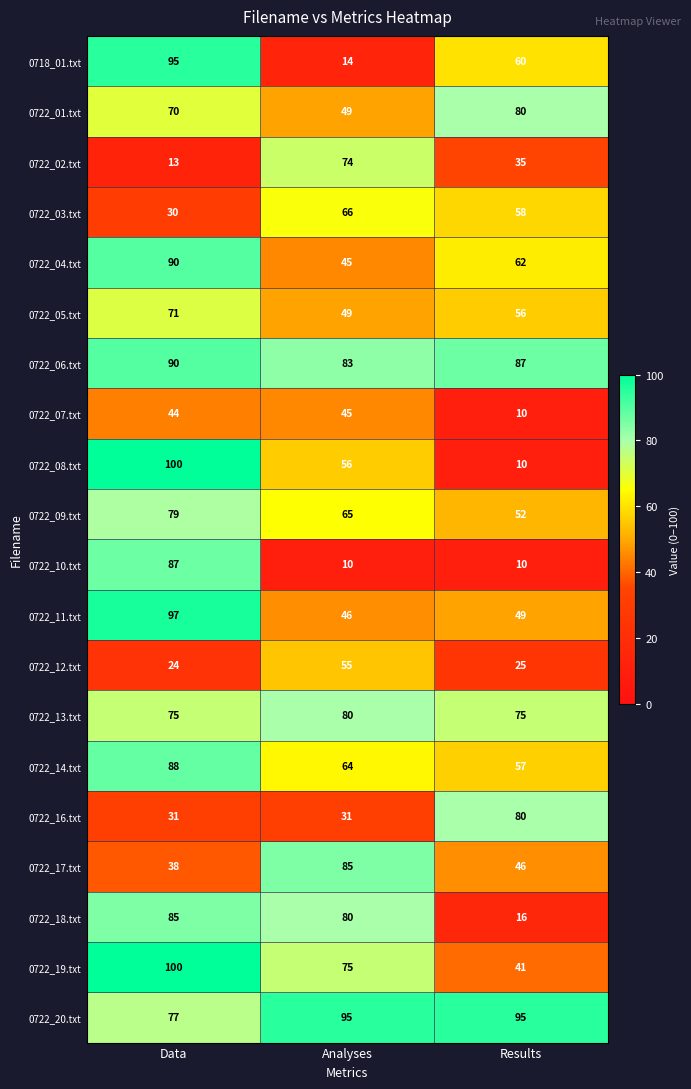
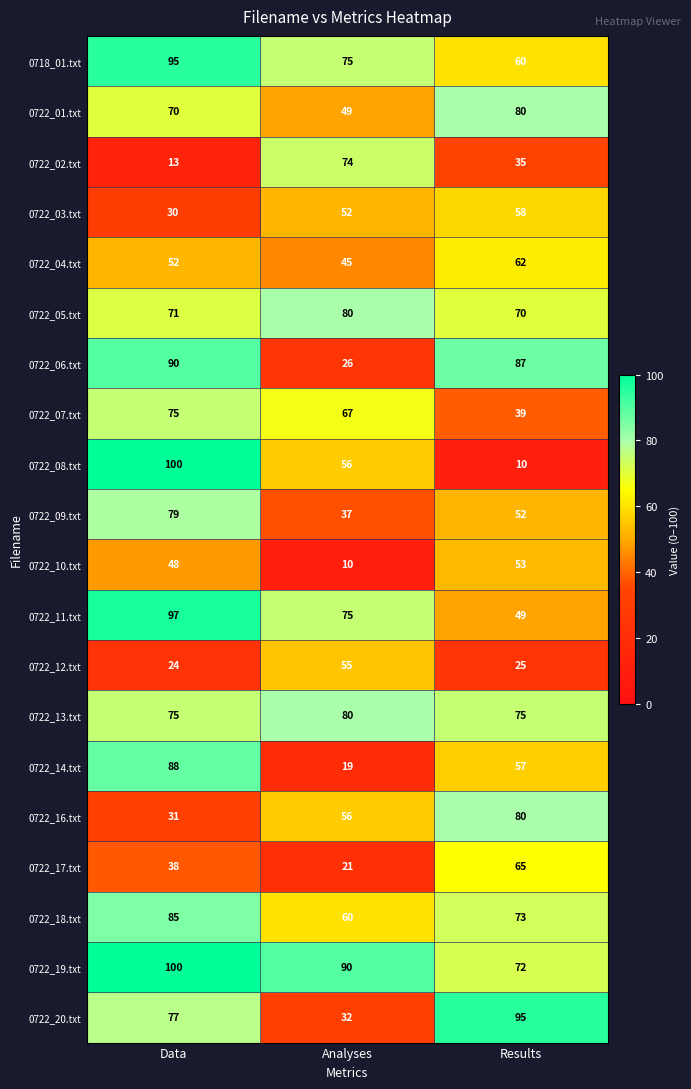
0718_01.txt, Analyses: 14 -> 75
0722_03.txt, Analyses: 66 -> 52
0722_04.txt, Data: 90 -> 52
0722_05.txt, Analyses: 49 -> 80
0722_05.txt, Results: 56 -> 70
0722_06.txt, Analyses: 83 -> 26
0722_07.txt, Data: 44 -> 75
0722_07.txt, Analyses: 45 -> 67
0722_07.txt, Results: 10 -> 39
0722_09.txt, Analyses: 65 -> 37
0722_10.txt, Data: 87 -> 48
0722_10.txt, Results: 10 -> 53
0722_11.txt, Analyses: 46 -> 75
0722_14.txt, Analyses: 64 -> 19
0722_16.txt, Analyses: 31 -> 56
0722_17.txt, Analyses: 85 -> 21
0722_17.txt, Results: 46 -> 65
0722_18.txt, Analyses: 80 -> 60
0722_18.txt, Results: 16 -> 73
0722_19.txt, Analyses: 75 -> 90
0722_19.txt, Results: 41 -> 72
0722_20.txt, Analyses: 95 -> 32
